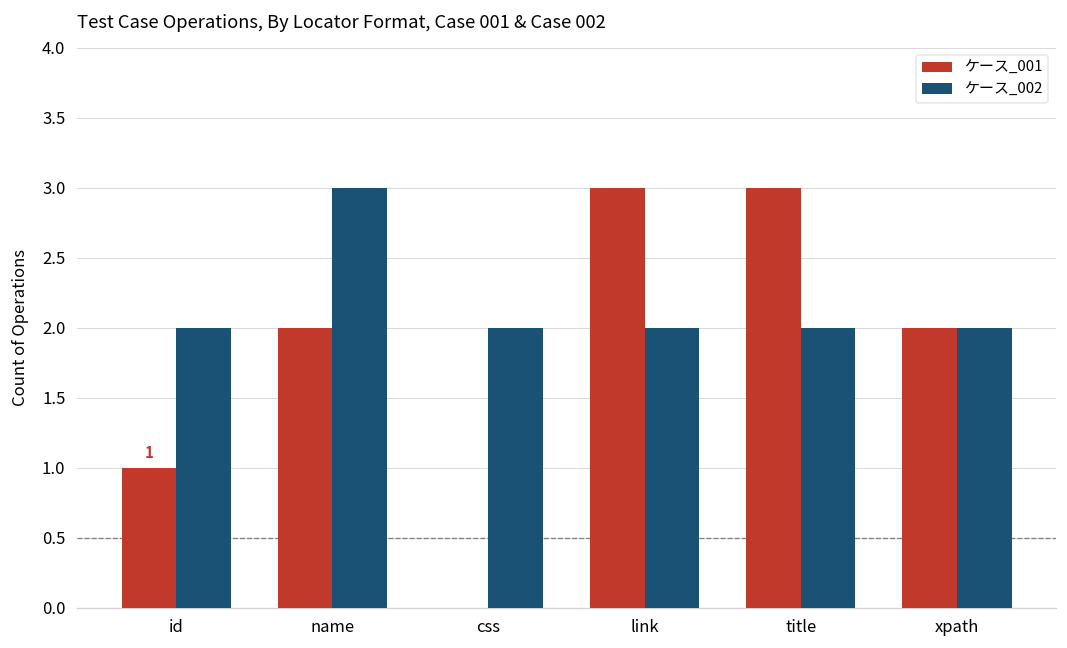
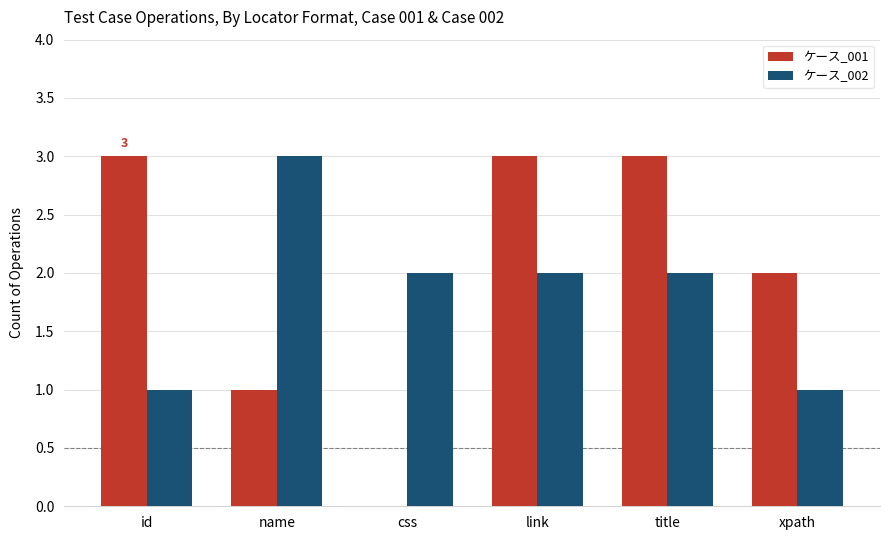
ケース_001, id: 1 -> 3
ケース_002, id: 2 -> 1
ケース_001, name: 2 -> 1
ケース_002, xpath: 2 -> 1
